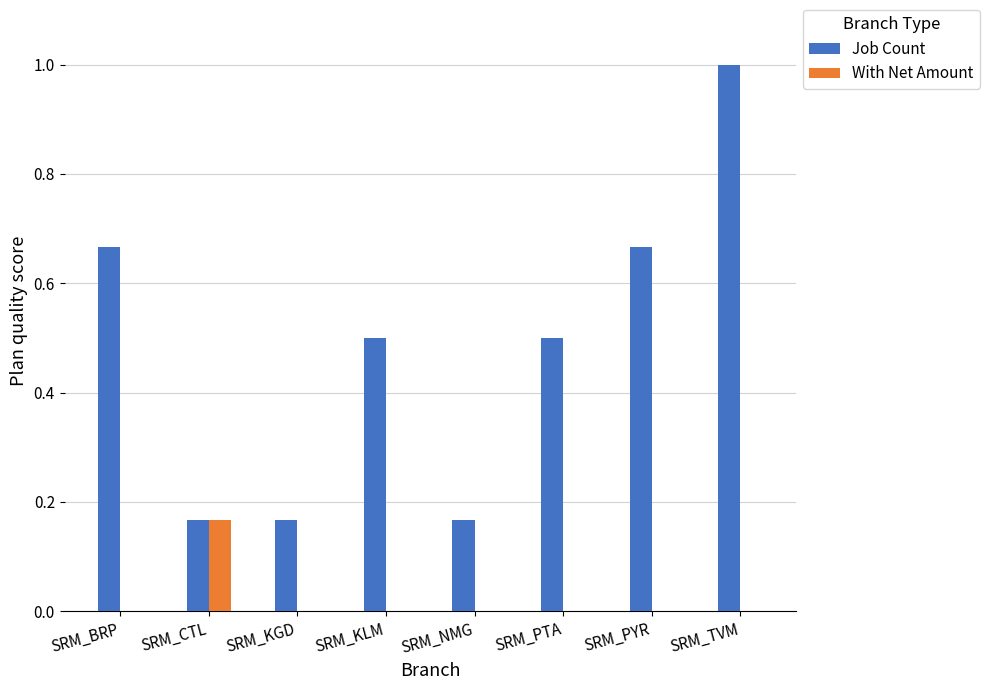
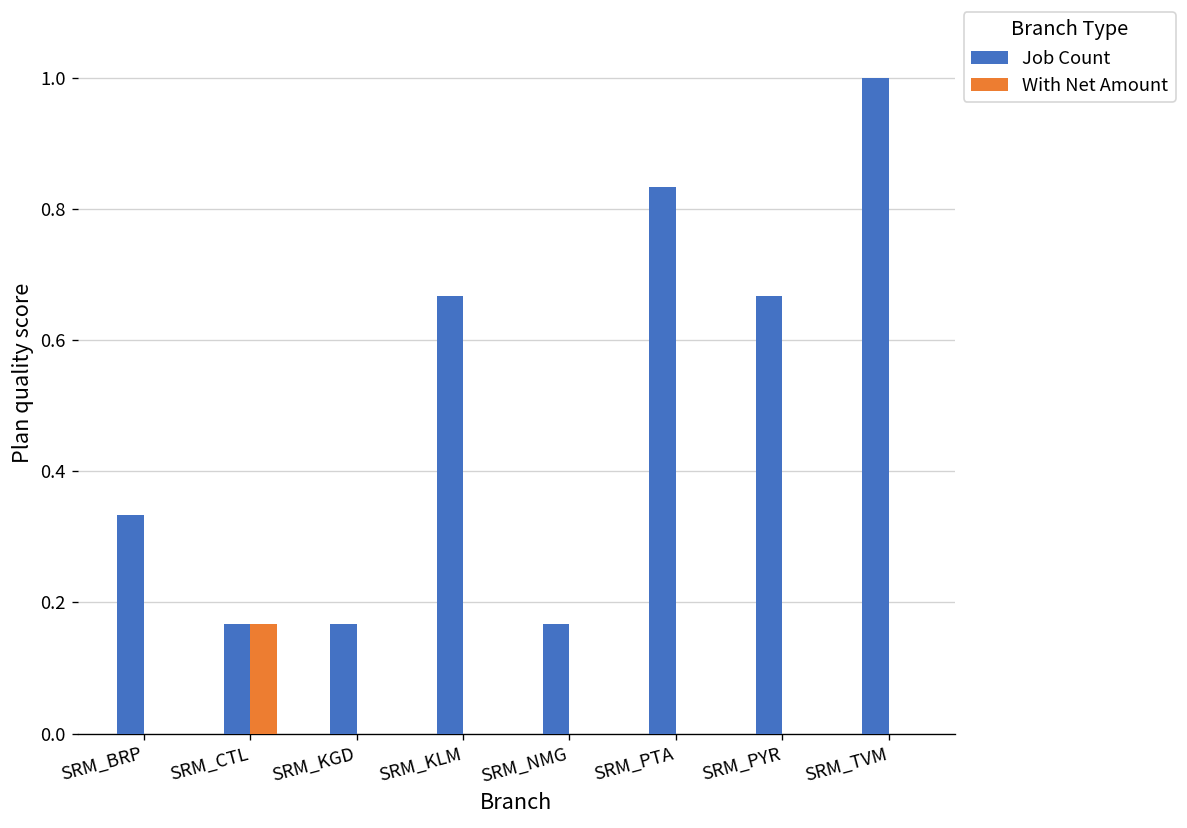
Job Count, SRM_BRP: 0.67 -> 0.33
Job Count, SRM_KLM: 0.50 -> 0.67
Job Count, SRM_PTA: 0.50 -> 0.83
